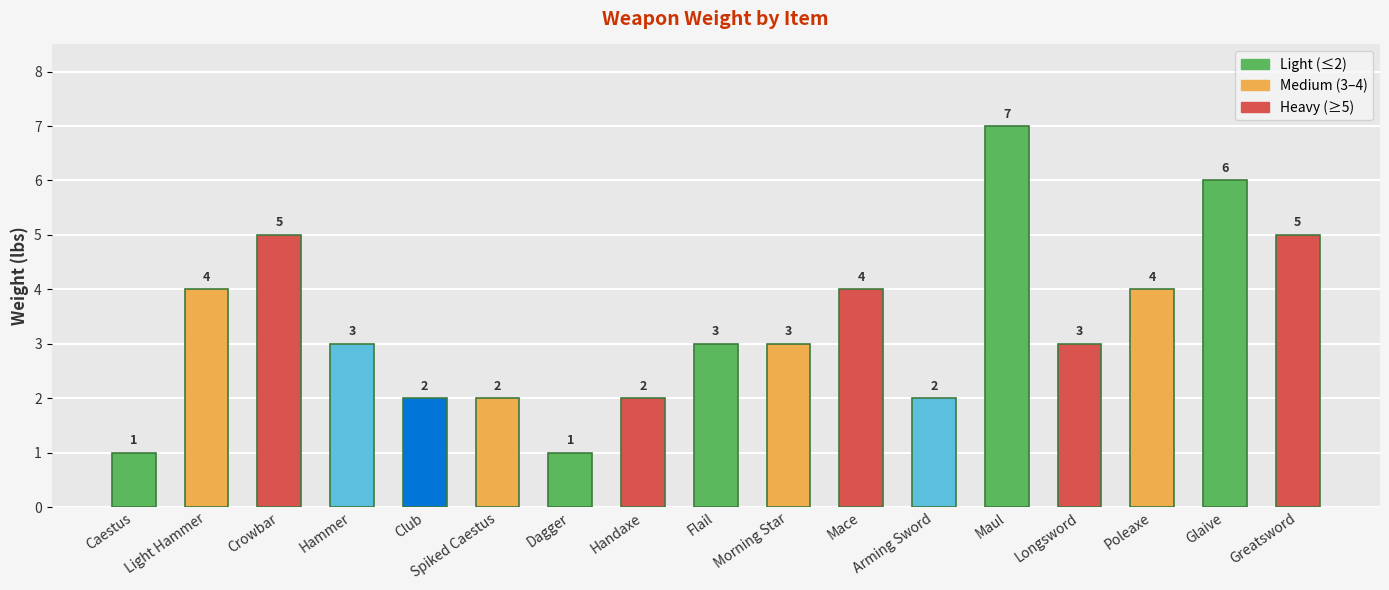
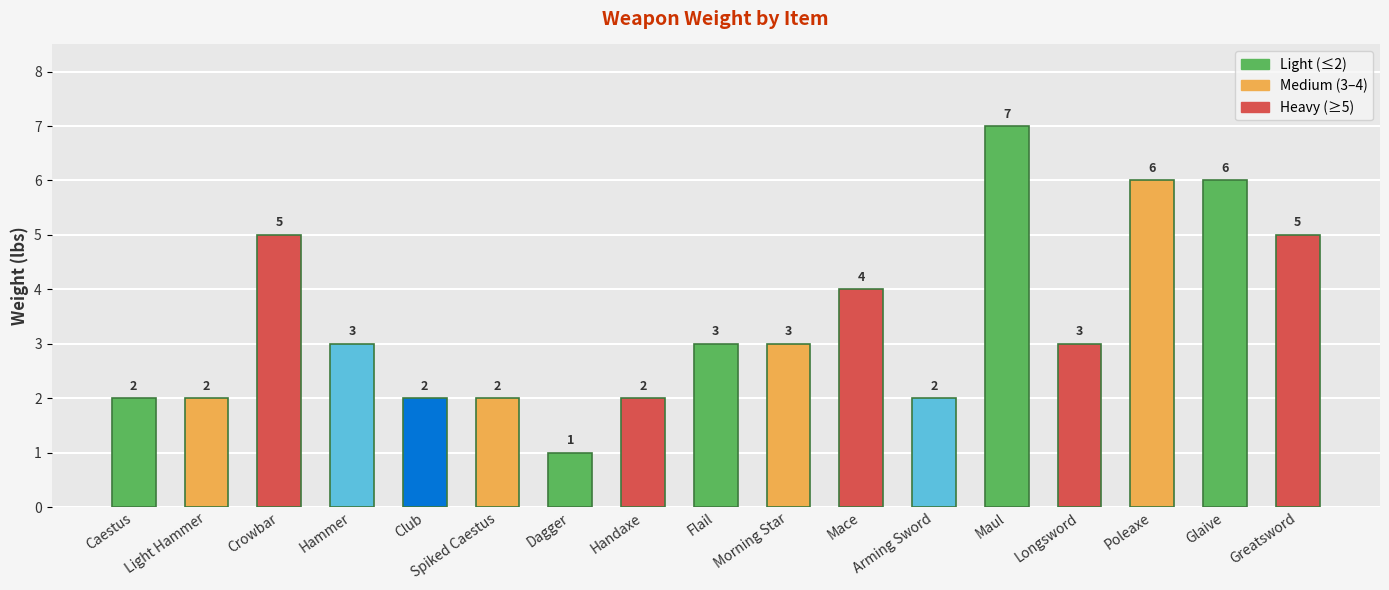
Caestus: 1 -> 2
Light Hammer: 4 -> 2
Poleaxe: 4 -> 6
